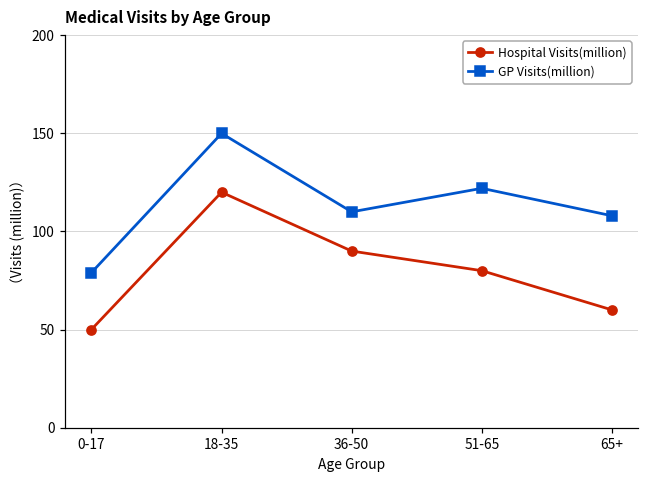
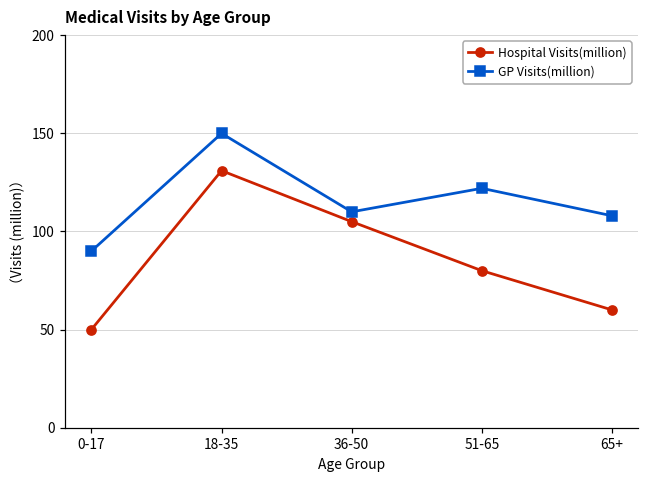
GP Visits(million), 0-17: 79 -> 90
Hospital Visits(million), 18-35: 120 -> 131
Hospital Visits(million), 36-50: 90 -> 105
